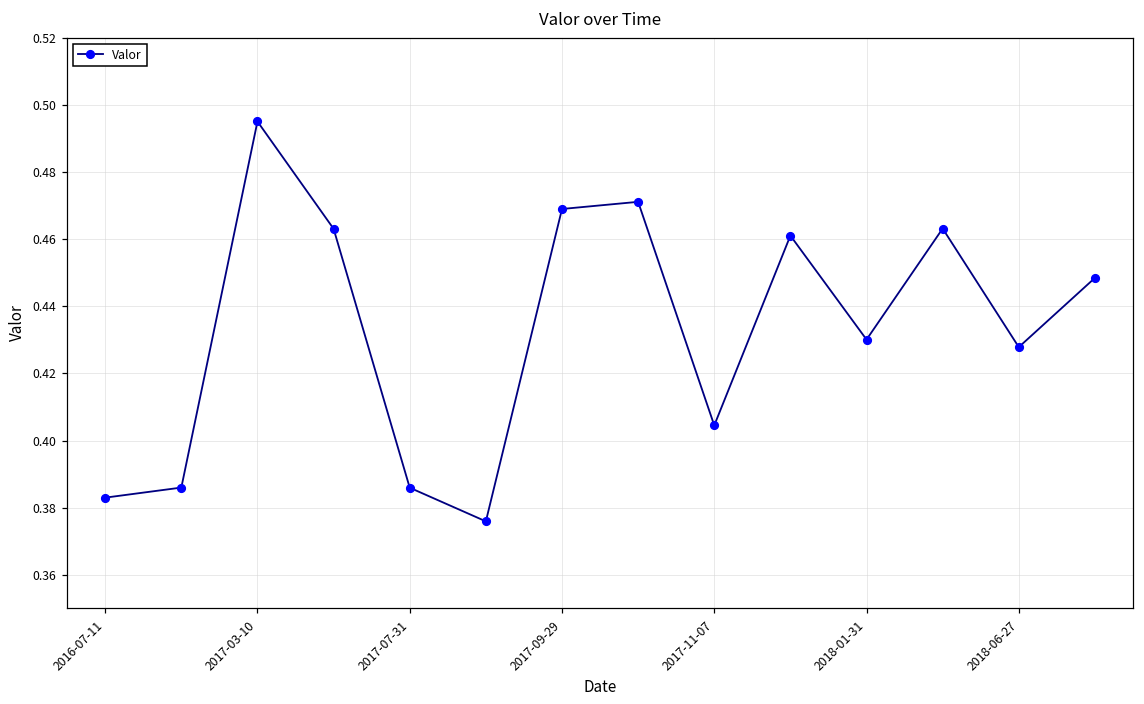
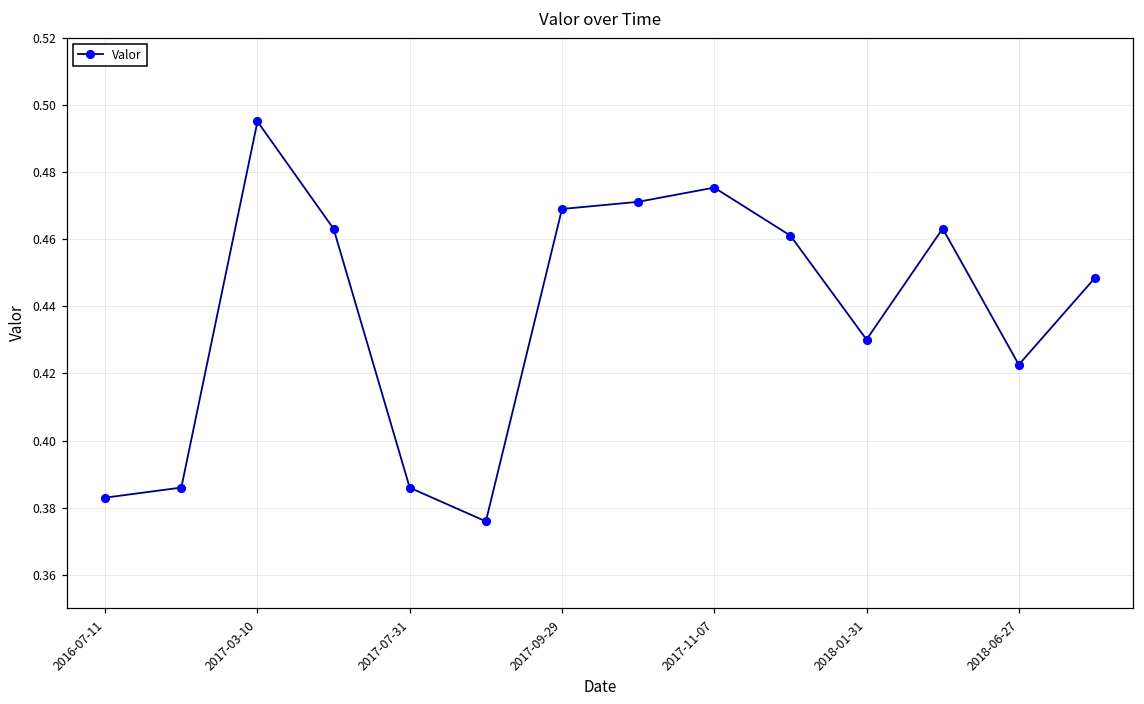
2017-11-07: 0.405 -> 0.475
2018-06-27: 0.428 -> 0.423
